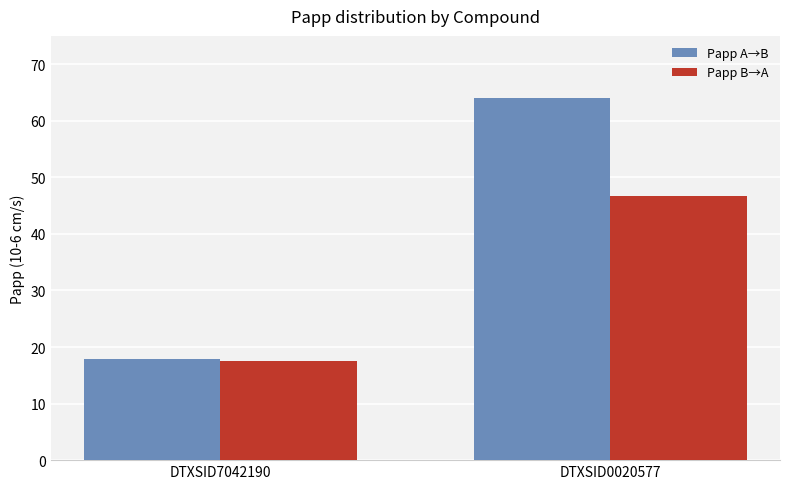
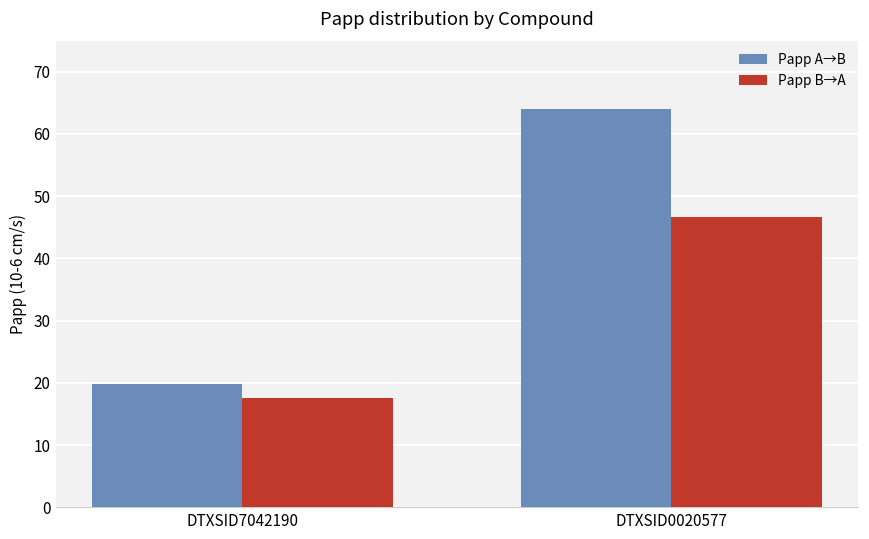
Papp A→B, DTXSID7042190: 18 -> 20
